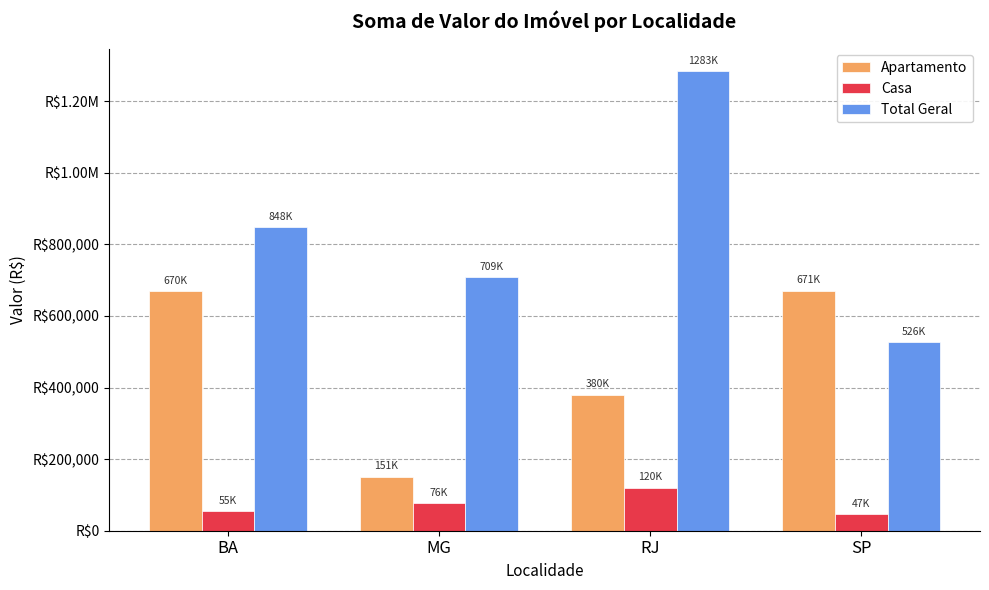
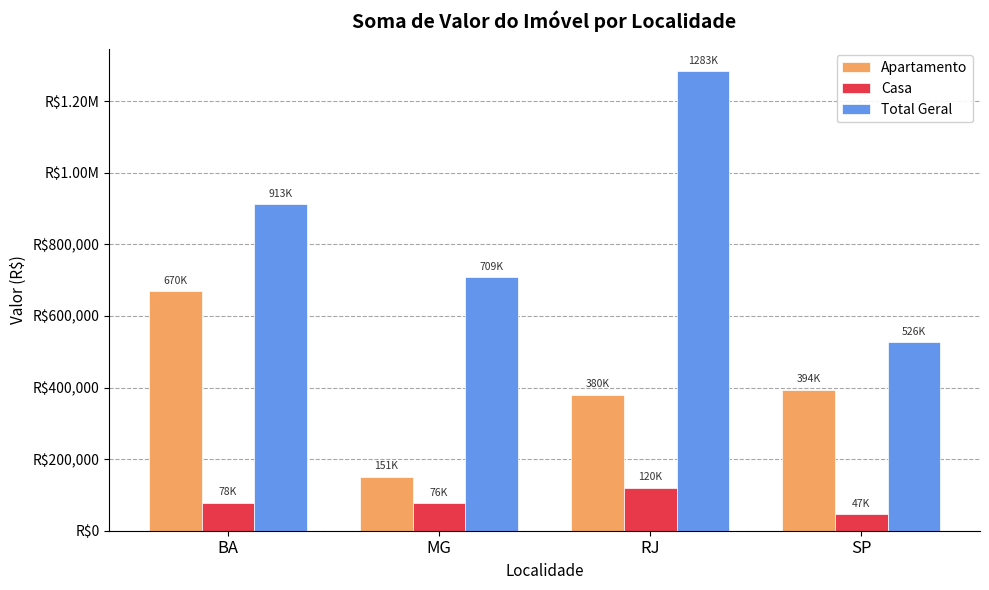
Casa, BA: 55K -> 78K
Total Geral, BA: 848K -> 913K
Apartamento, SP: 671K -> 394K
